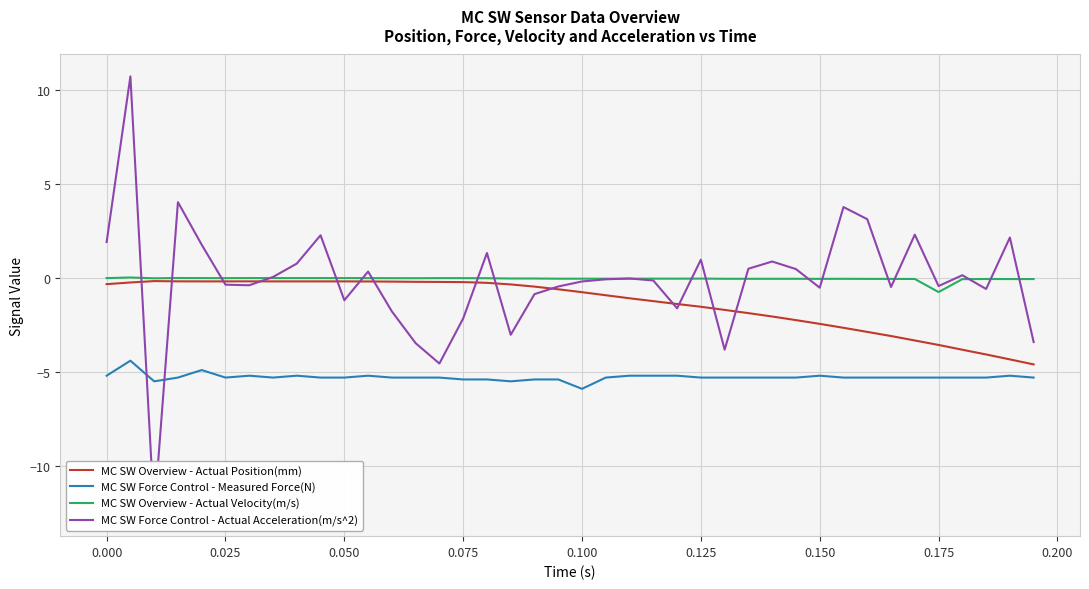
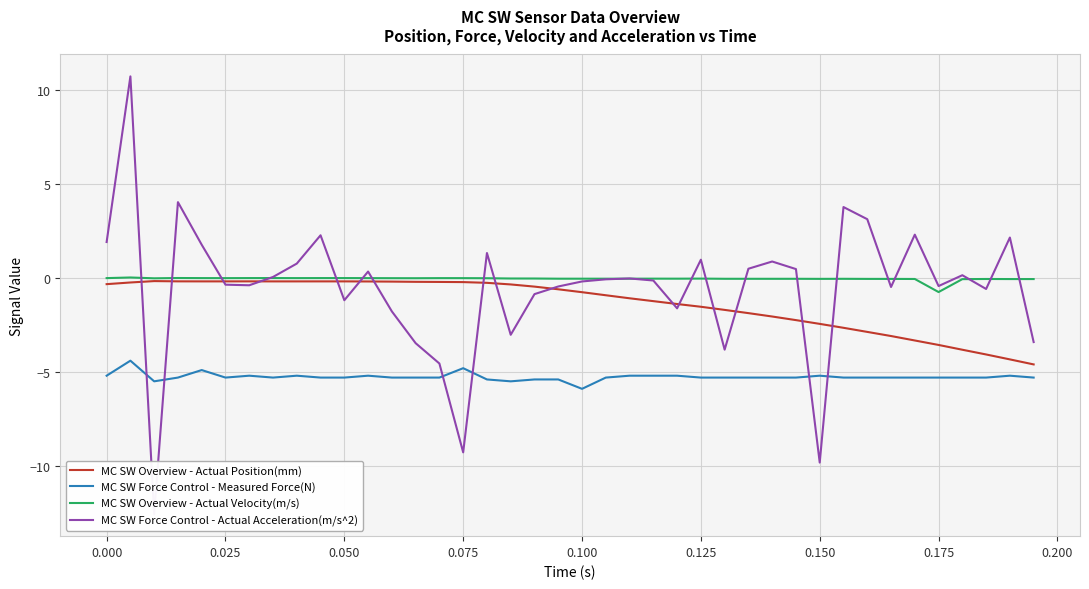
MC SW Force Control - Measured Force(N), 0.075: -5.4 -> -4.8
MC SW Force Control - Actual Acceleration(m/s^2), 0.075: -2.2 -> -9.3
MC SW Force Control - Actual Acceleration(m/s^2), 0.150: -0.5 -> -9.8
